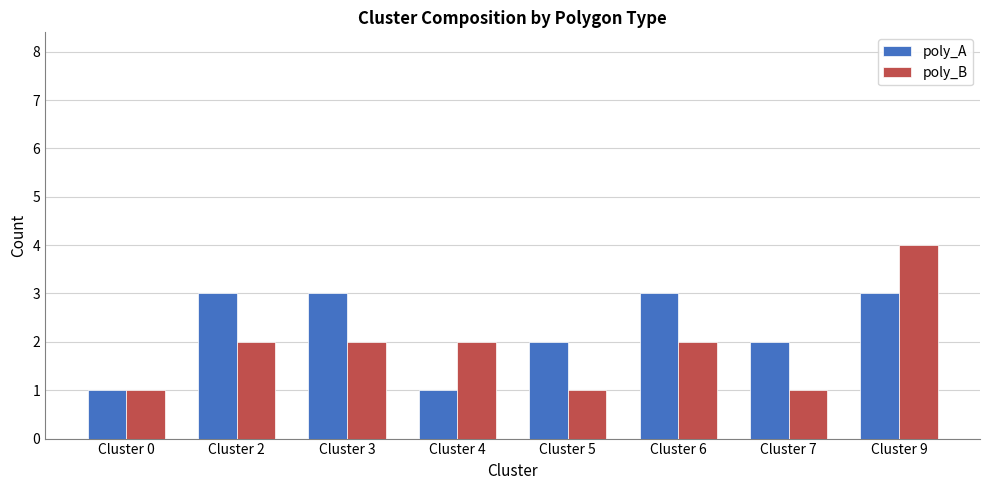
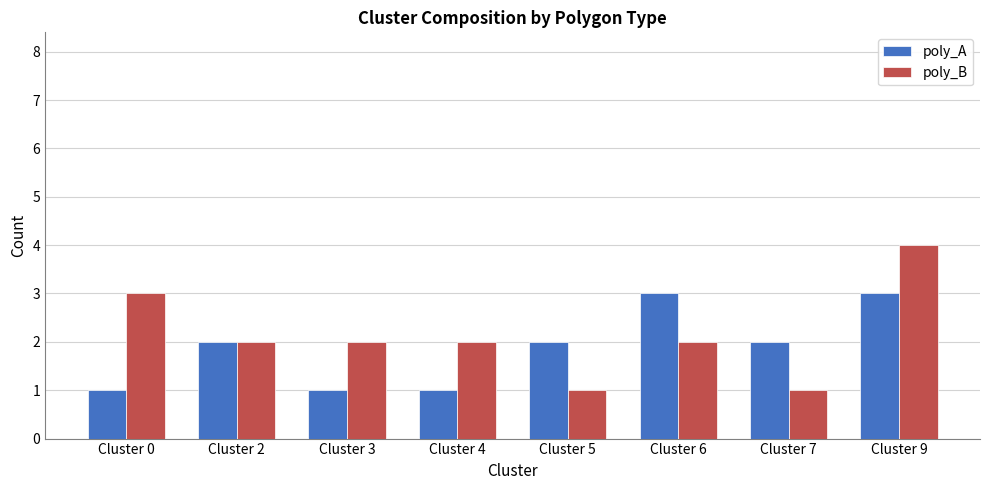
poly_B, Cluster 0: 1 -> 3
poly_A, Cluster 2: 3 -> 2
poly_A, Cluster 3: 3 -> 1
